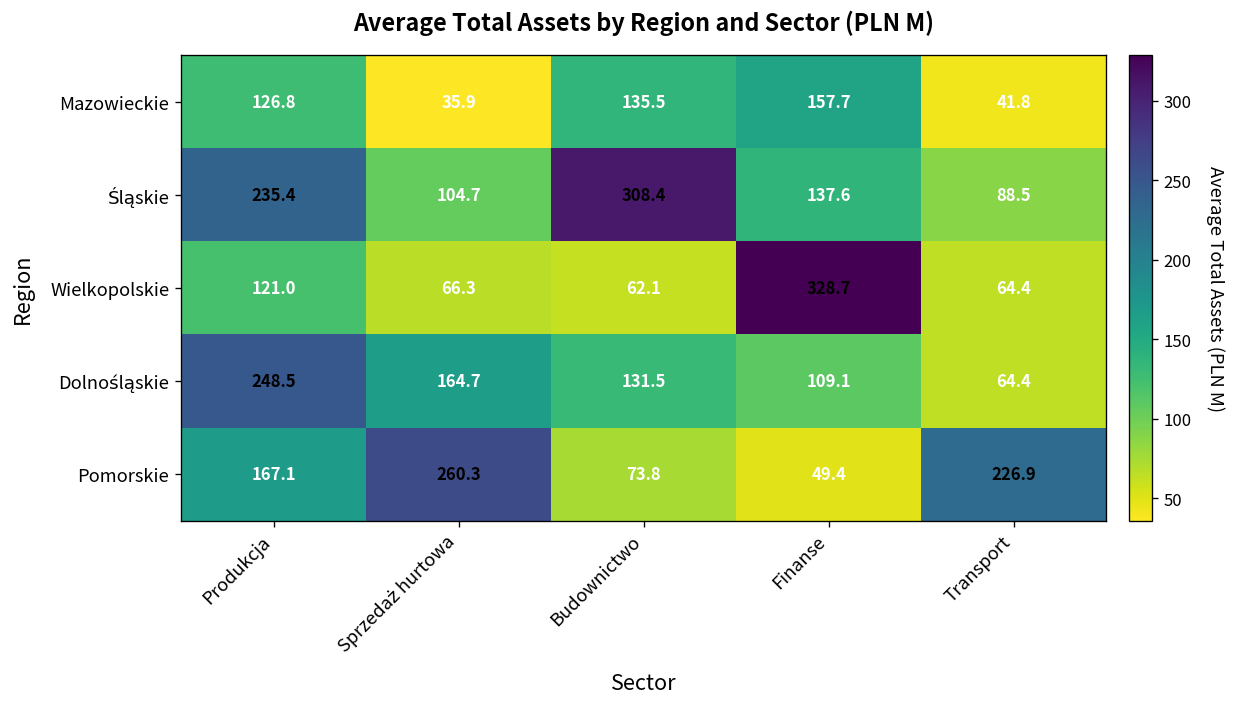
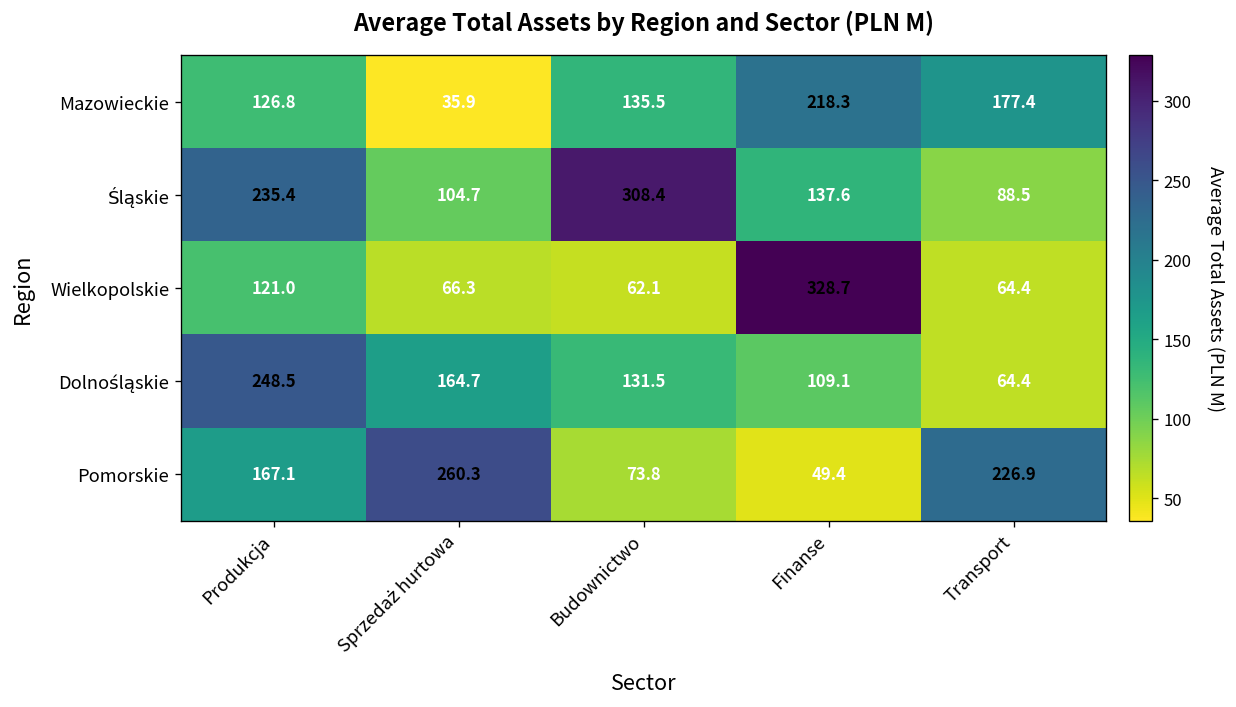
Mazowieckie, Finanse: 157.7 -> 218.3
Mazowieckie, Transport: 41.8 -> 177.4
